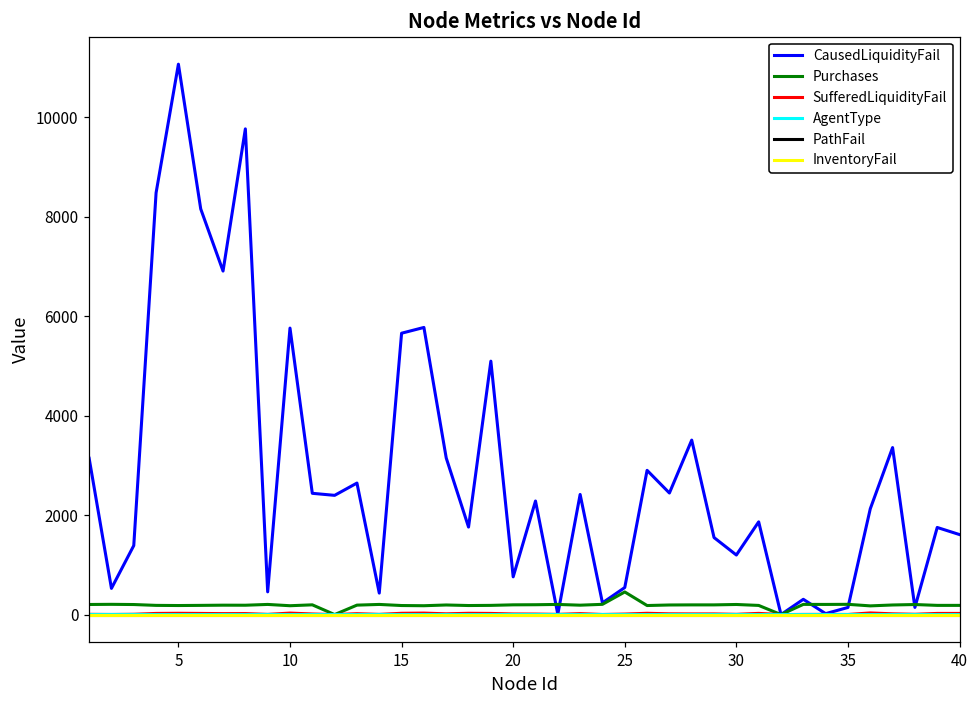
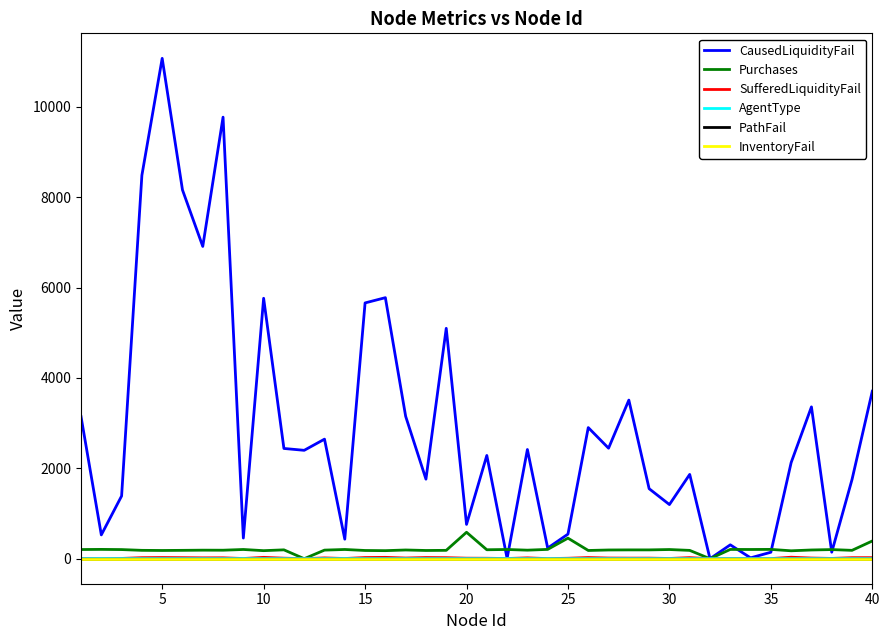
Purchases, 20: 200 -> 600
CausedLiquidityFail, 40: 1600 -> 3700
Purchases, 40: 200 -> 400
